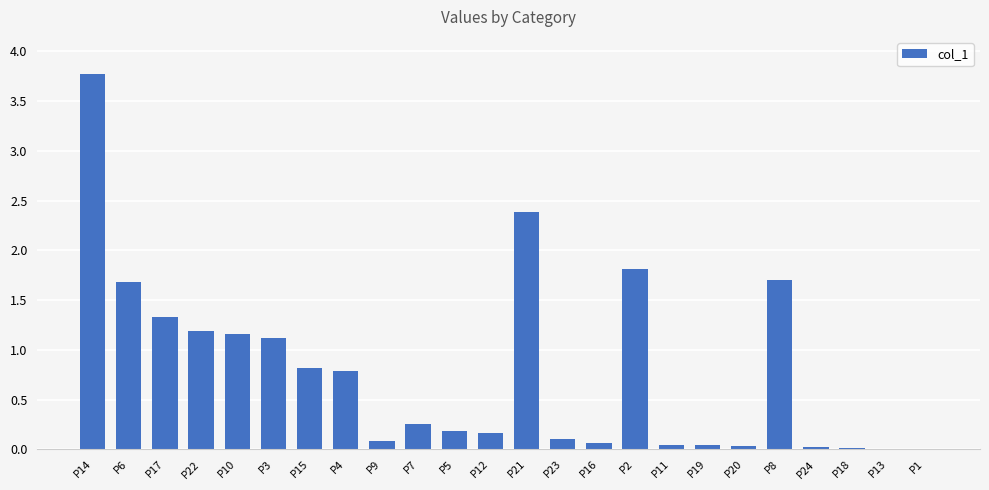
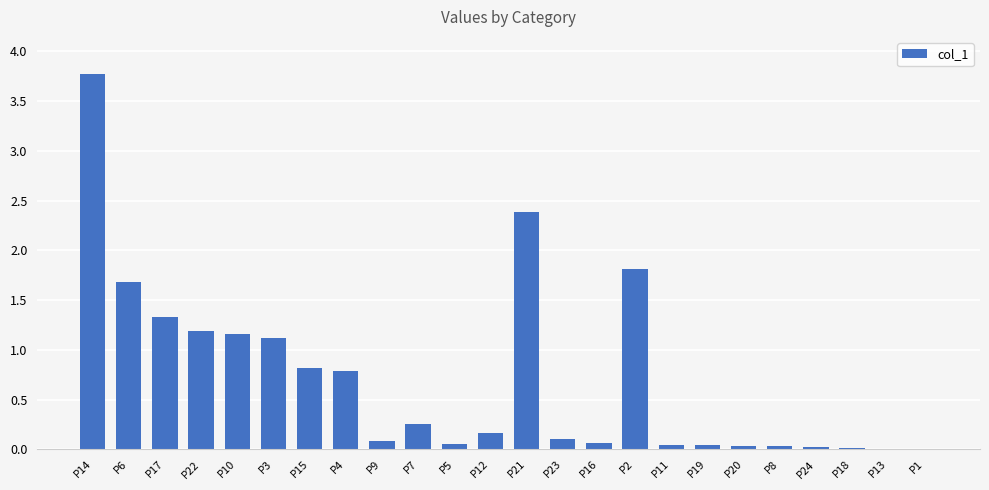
P5: 0.2 -> 0.0
P8: 1.7 -> 0.0
